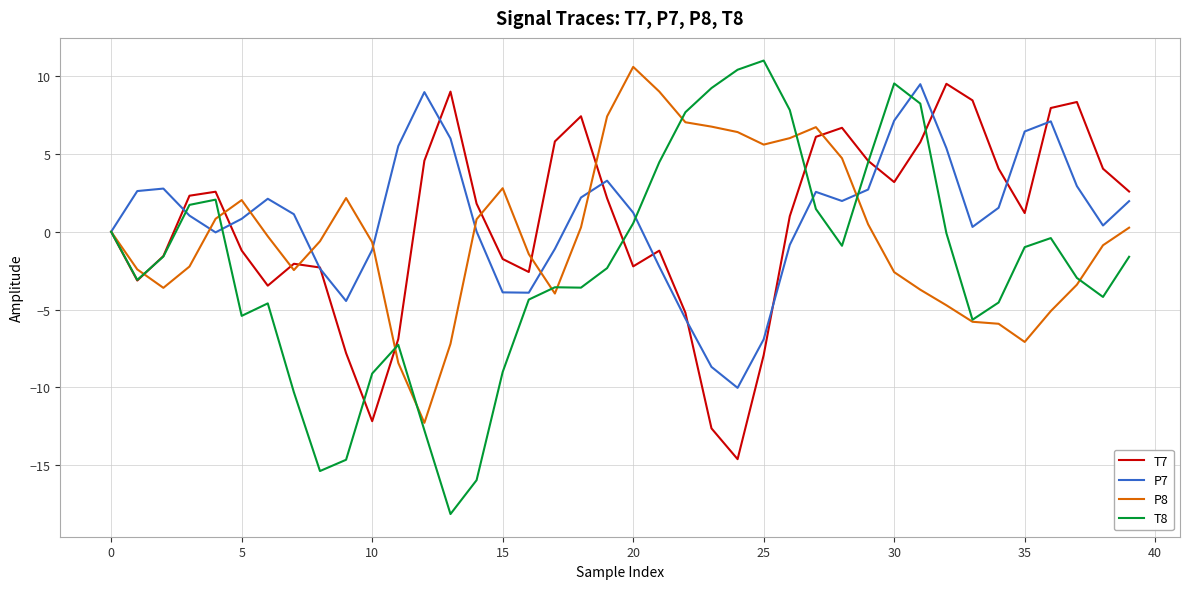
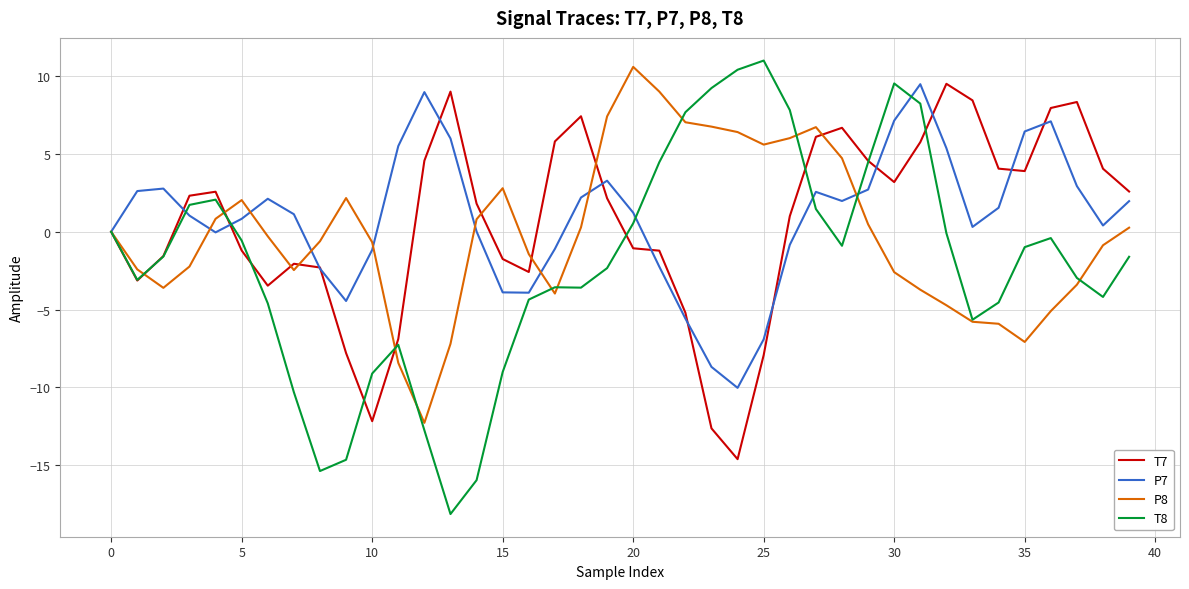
T8, 5: -5.4 -> -0.6
T7, 20: -2.2 -> -1.1
T7, 35: 1.2 -> 3.9
